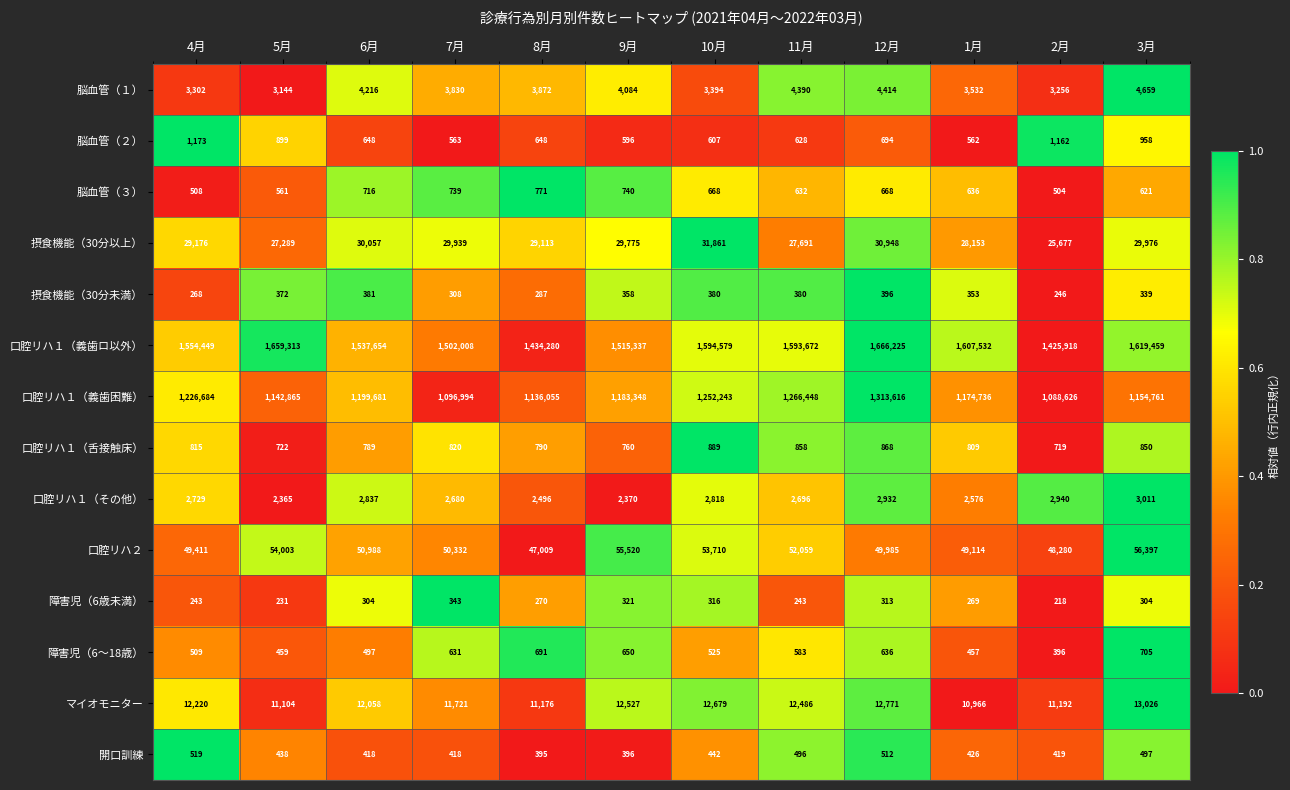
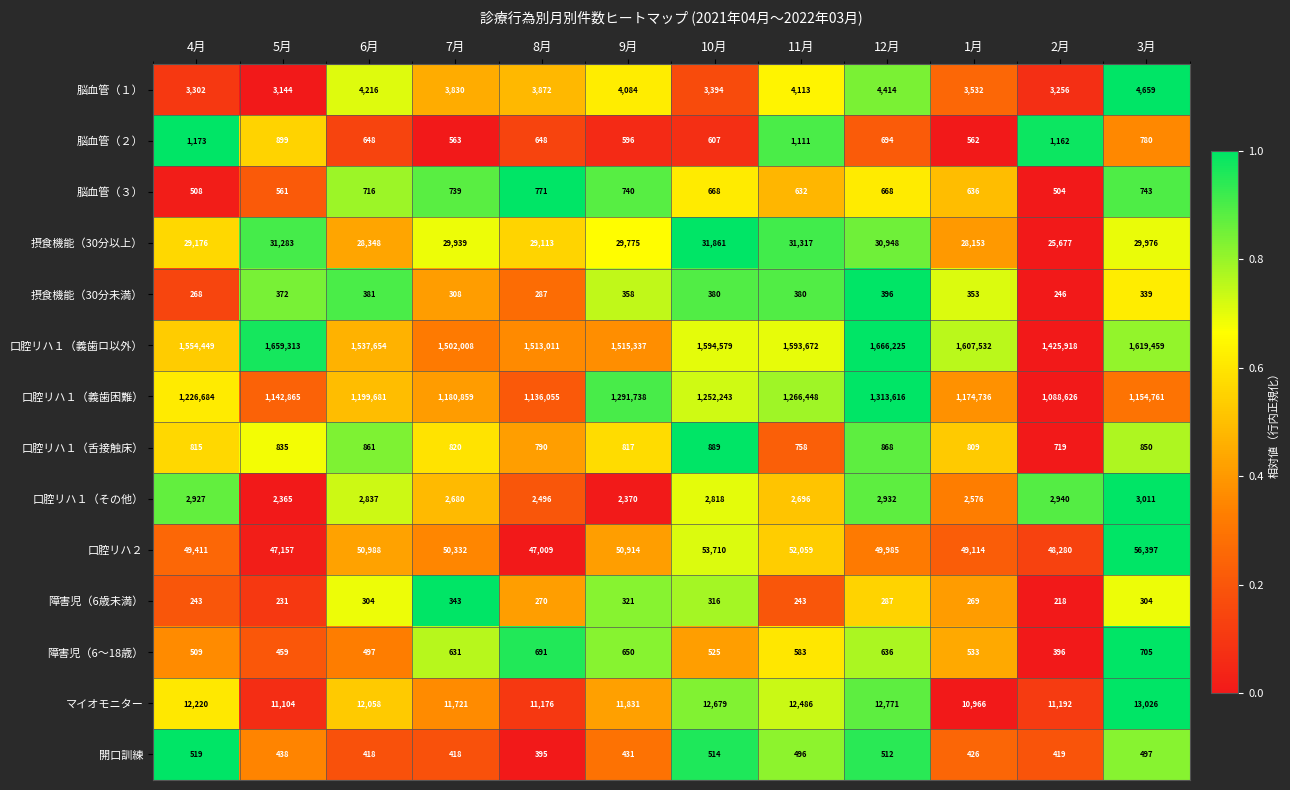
脳血管（１）, 11月: 4,390 -> 4,113
脳血管（２）, 11月: 628 -> 1,111
脳血管（２）, 3月: 958 -> 780
脳血管（３）, 3月: 621 -> 743
摂食機能（30分以上）, 5月: 27,289 -> 31,283
摂食機能（30分以上）, 6月: 30,057 -> 28,348
摂食機能（30分以上）, 11月: 27,691 -> 31,317
口腔リハ１（義歯ロ以外）, 8月: 1,434,280 -> 1,513,011
口腔リハ１（義歯困難）, 7月: 1,096,994 -> 1,180,859
口腔リハ１（義歯困難）, 9月: 1,183,348 -> 1,291,738
口腔リハ１（舌接触床）, 5月: 722 -> 835
口腔リハ１（舌接触床）, 6月: 789 -> 861
口腔リハ１（舌接触床）, 9月: 760 -> 817
口腔リハ１（舌接触床）, 11月: 858 -> 758
口腔リハ１（その他）, 4月: 2,729 -> 2,927
口腔リハ２, 5月: 54,003 -> 47,157
口腔リハ２, 9月: 55,520 -> 50,914
障害児（6歳未満）, 12月: 313 -> 287
障害児（6〜18歳）, 1月: 457 -> 533
マイオモニター, 9月: 12,527 -> 11,831
開口訓練, 9月: 396 -> 431
開口訓練, 10月: 442 -> 514
